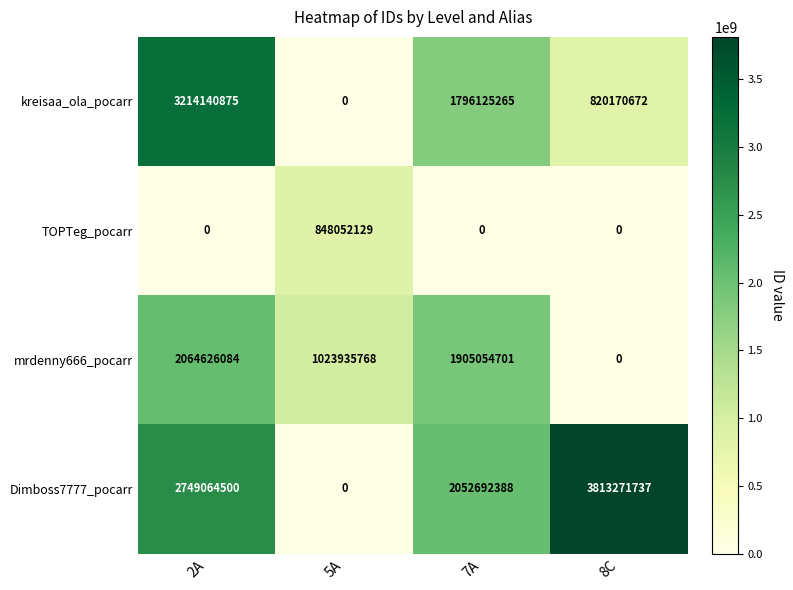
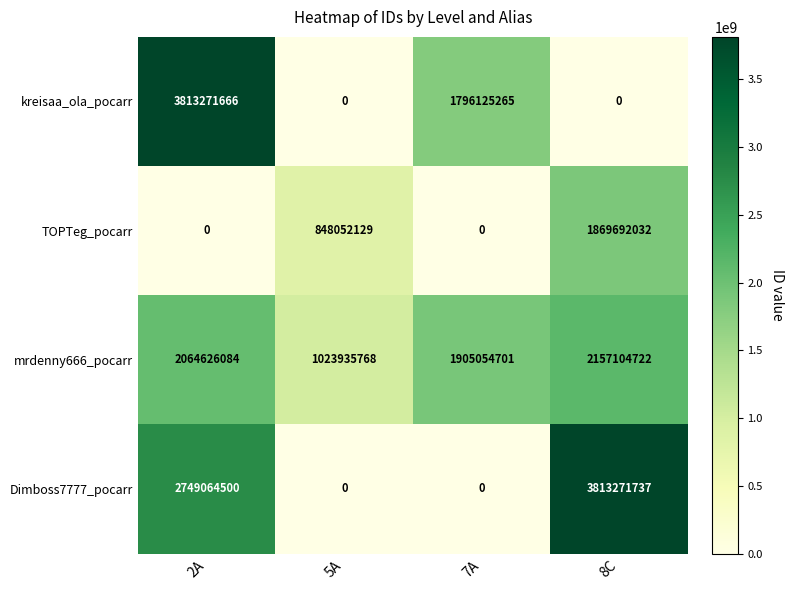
kreisaa_ola_pocarr, 2A: 3214140875 -> 3813271666
kreisaa_ola_pocarr, 8C: 820170672 -> 0
TOPTeg_pocarr, 8C: 0 -> 1869692032
mrdenny666_pocarr, 8C: 0 -> 2157104722
Dimboss7777_pocarr, 7A: 2052692388 -> 0
